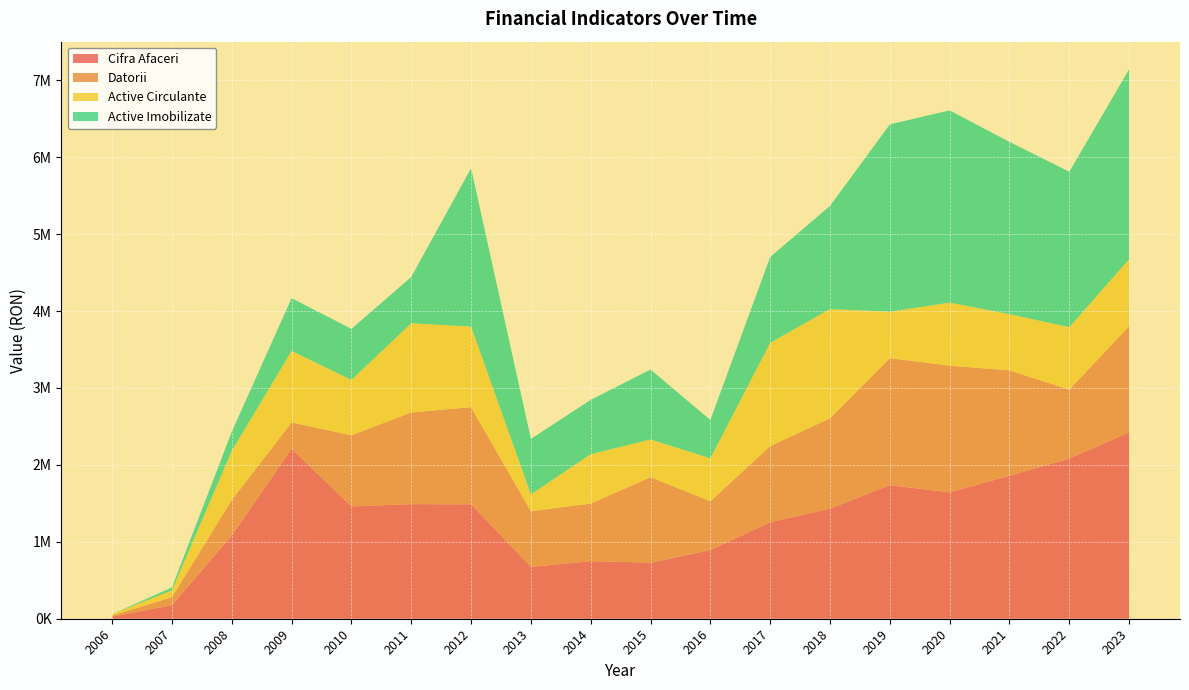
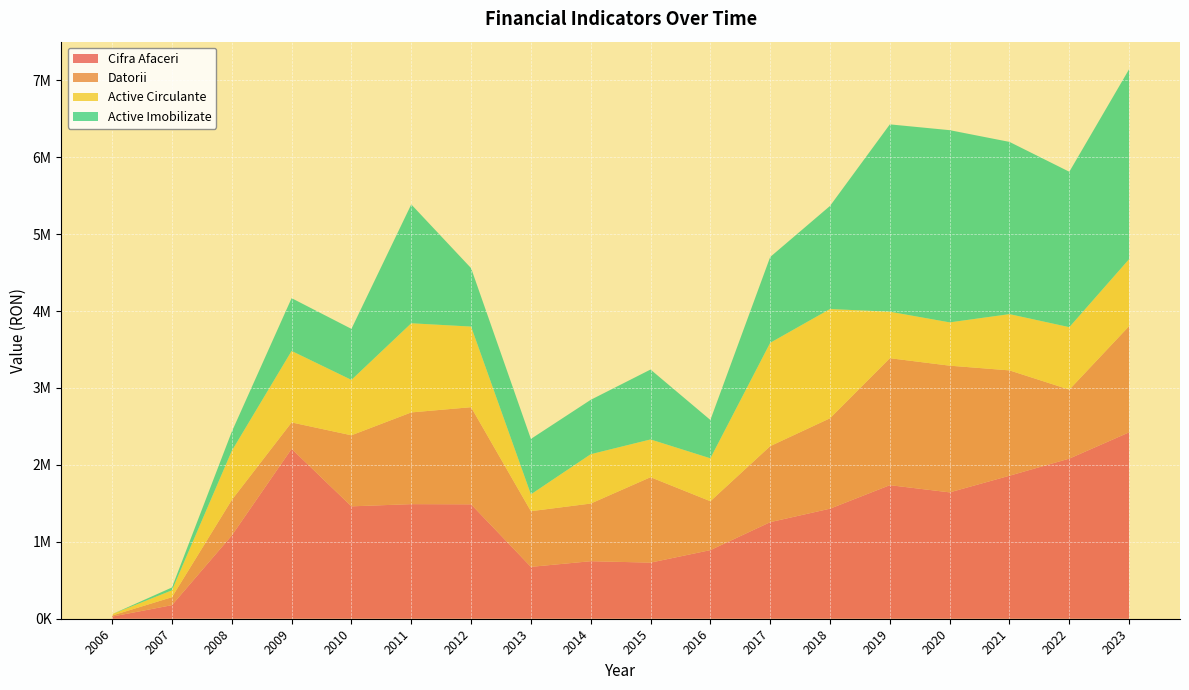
Active Imobilizate, 2011: 600000 -> 1500000
Active Imobilizate, 2012: 2100000 -> 800000
Active Circulante, 2020: 800000 -> 600000
